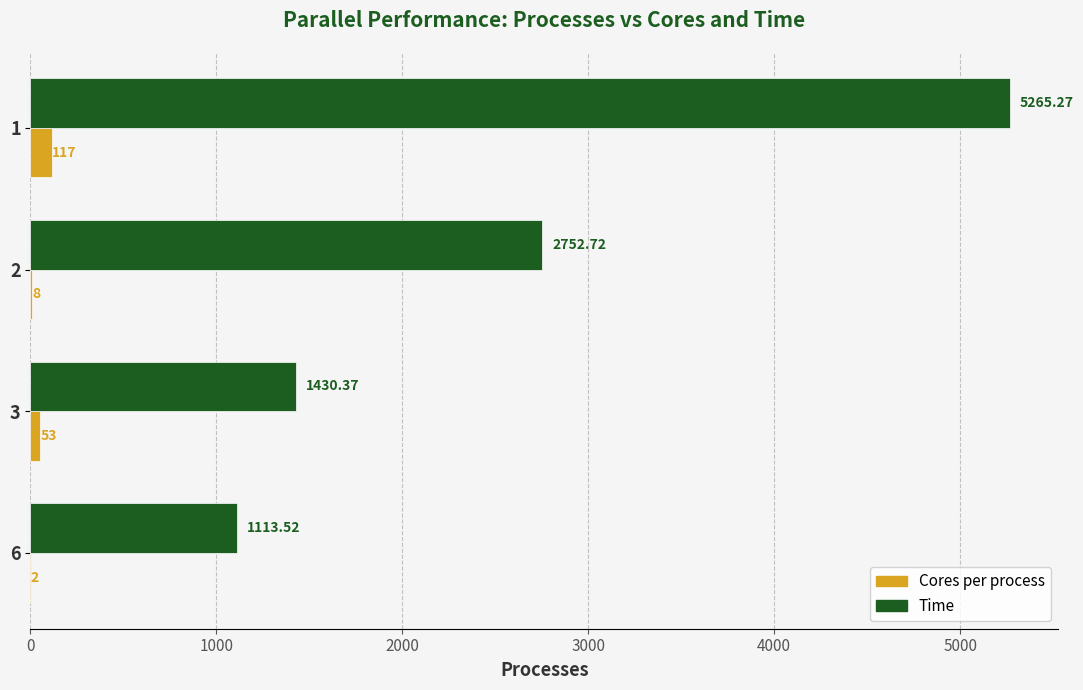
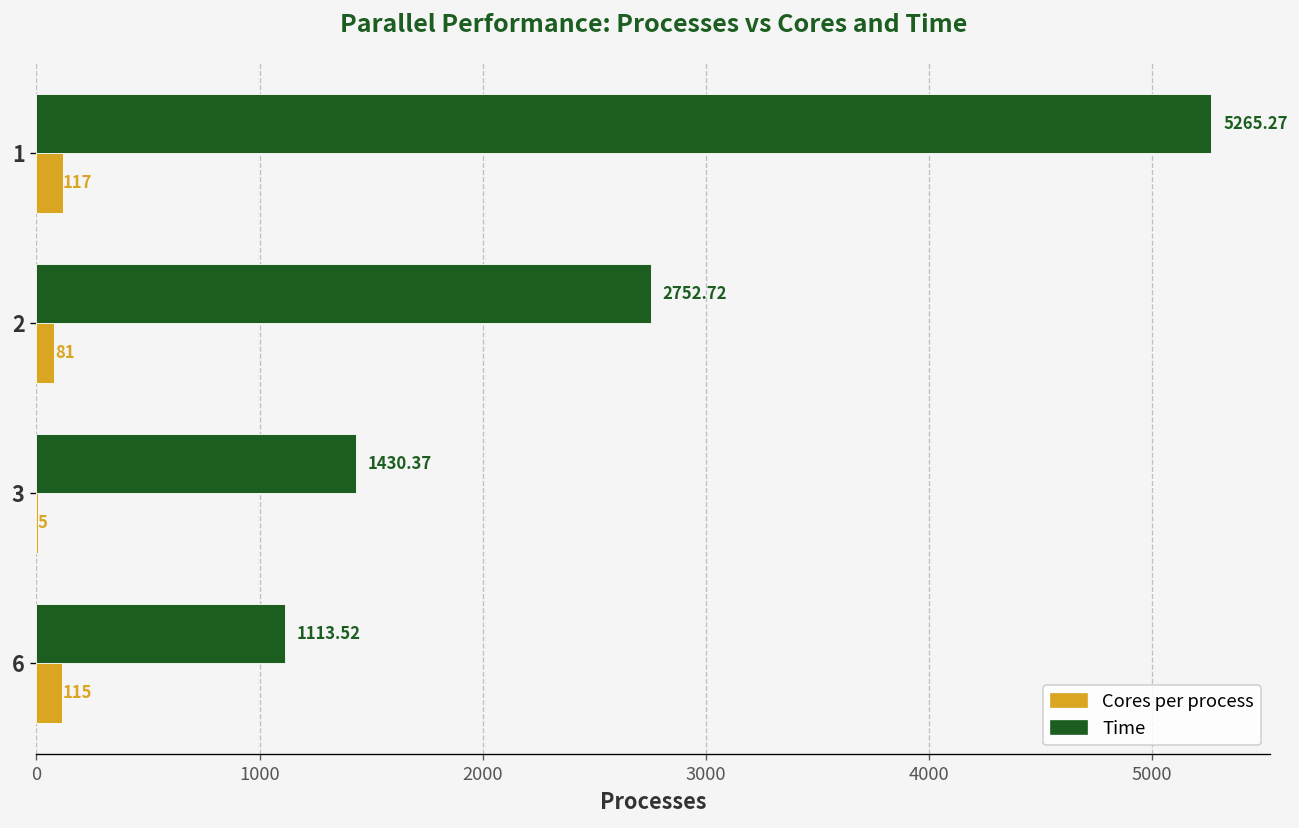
Cores per process, 2: 8 -> 81
Cores per process, 3: 53 -> 5
Cores per process, 6: 2 -> 115
